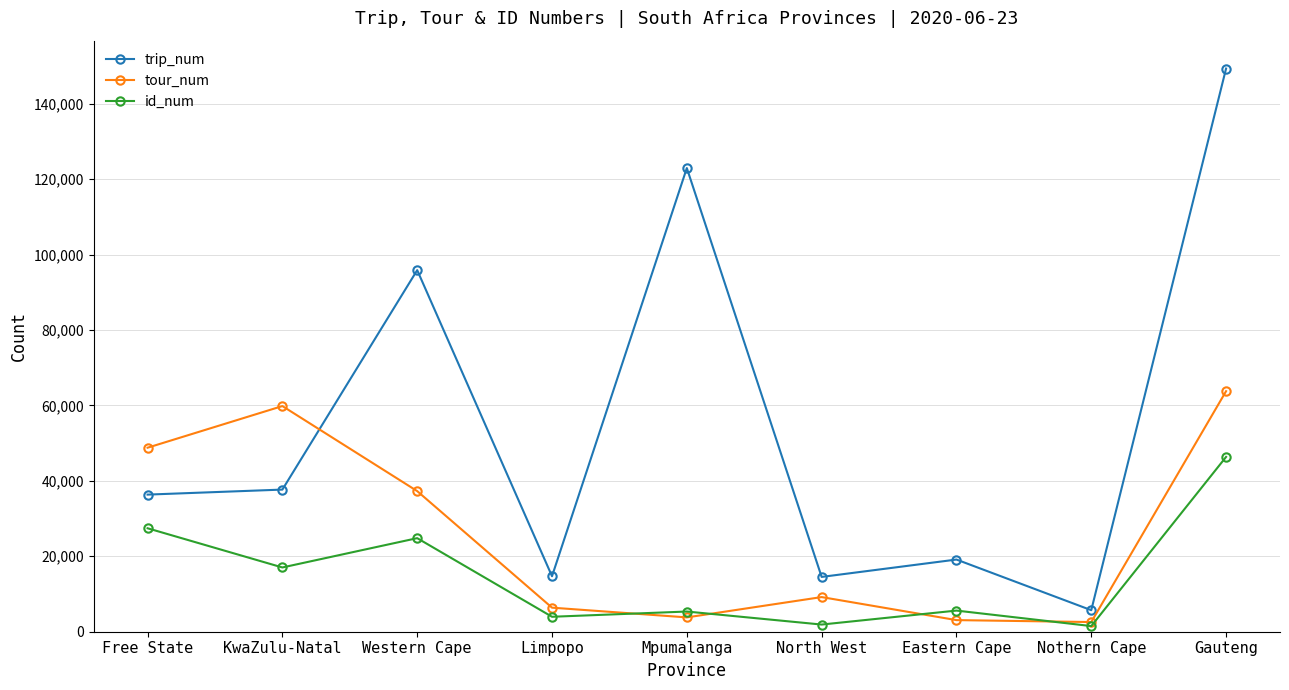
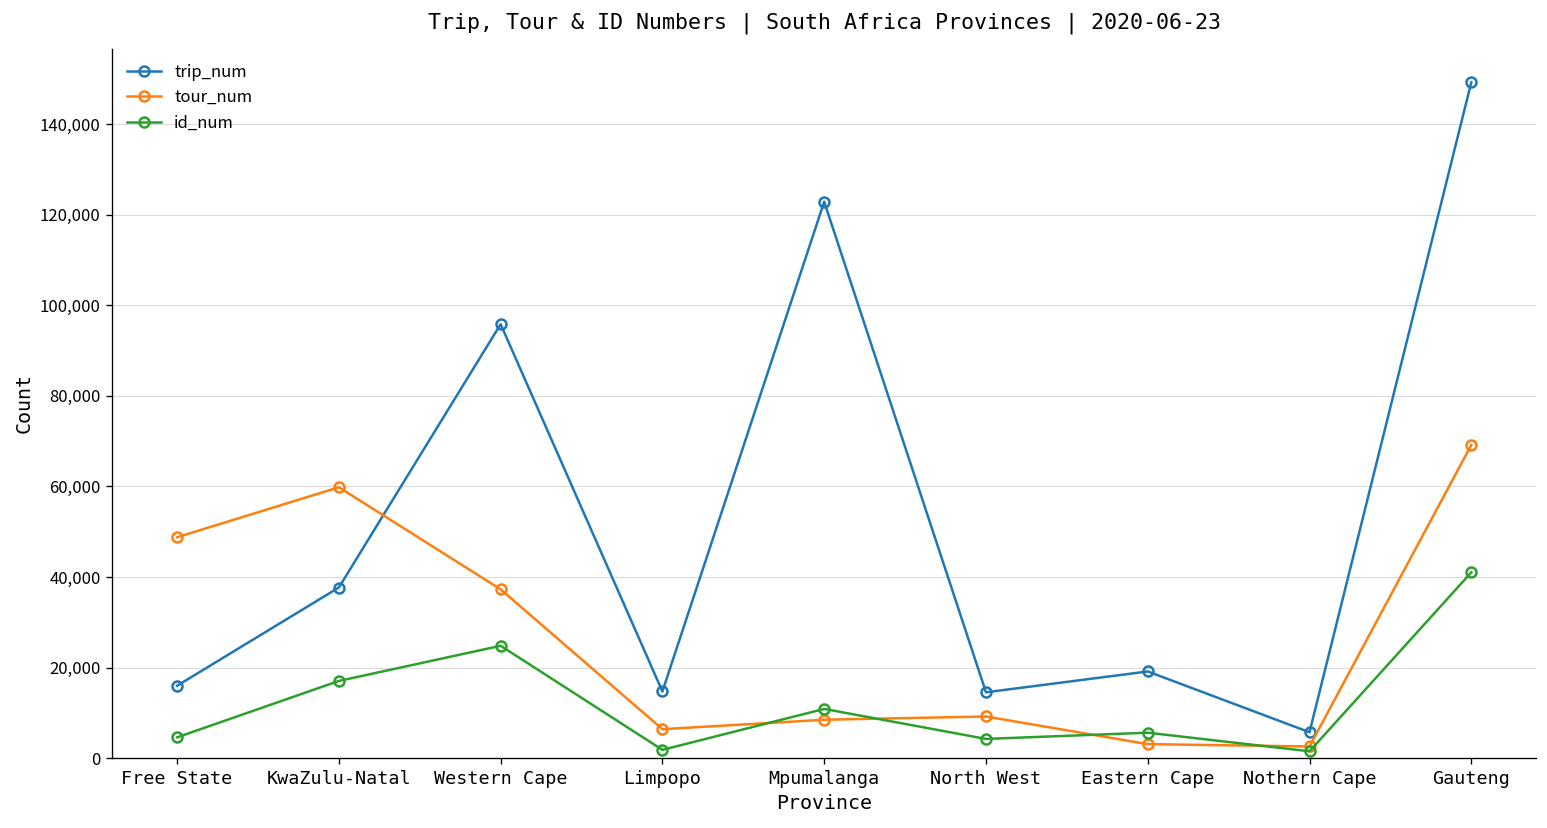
trip_num, Free State: 36,000 -> 16,000
id_num, Free State: 27,000 -> 5,000
id_num, Limpopo: 4,000 -> 2,000
tour_num, Mpumalanga: 4,000 -> 8,000
id_num, Mpumalanga: 5,000 -> 11,000
id_num, North West: 2,000 -> 4,000
tour_num, Gauteng: 64,000 -> 69,000
id_num, Gauteng: 46,000 -> 41,000
